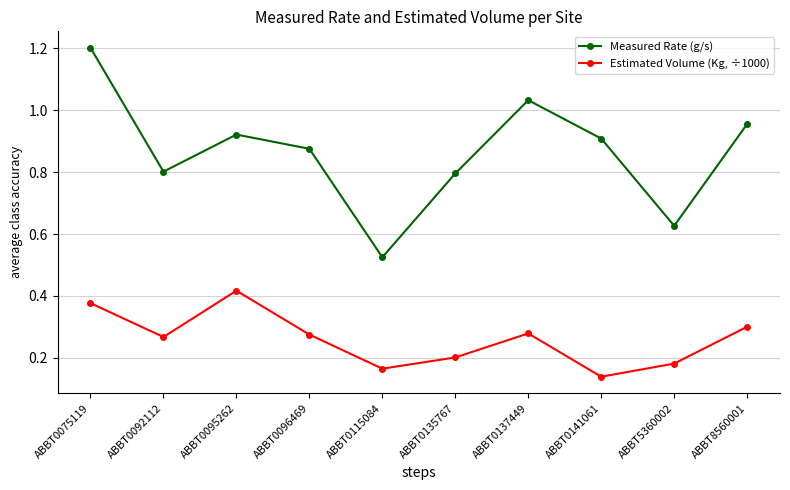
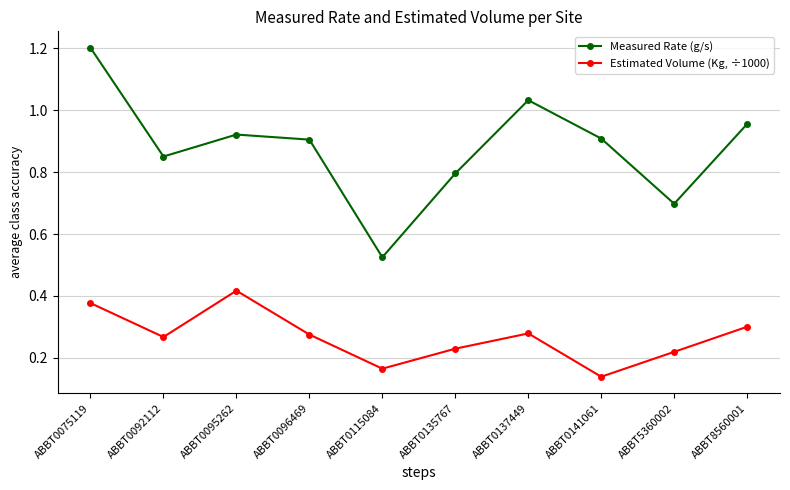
Measured Rate (g/s), ABBT0092112: 0.80 -> 0.85
Measured Rate (g/s), ABBT0096469: 0.88 -> 0.91
Estimated Volume (Kg, ÷1000), ABBT0135767: 0.20 -> 0.23
Measured Rate (g/s), ABBT5360002: 0.63 -> 0.70
Estimated Volume (Kg, ÷1000), ABBT5360002: 0.18 -> 0.22
